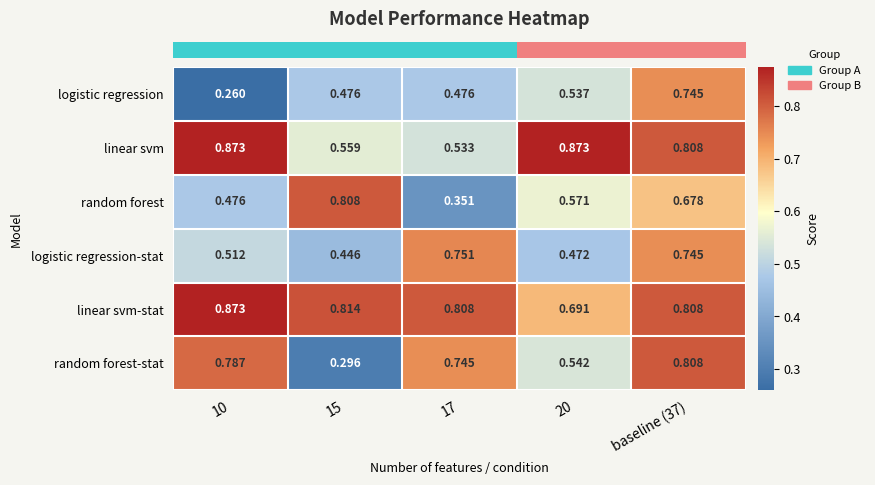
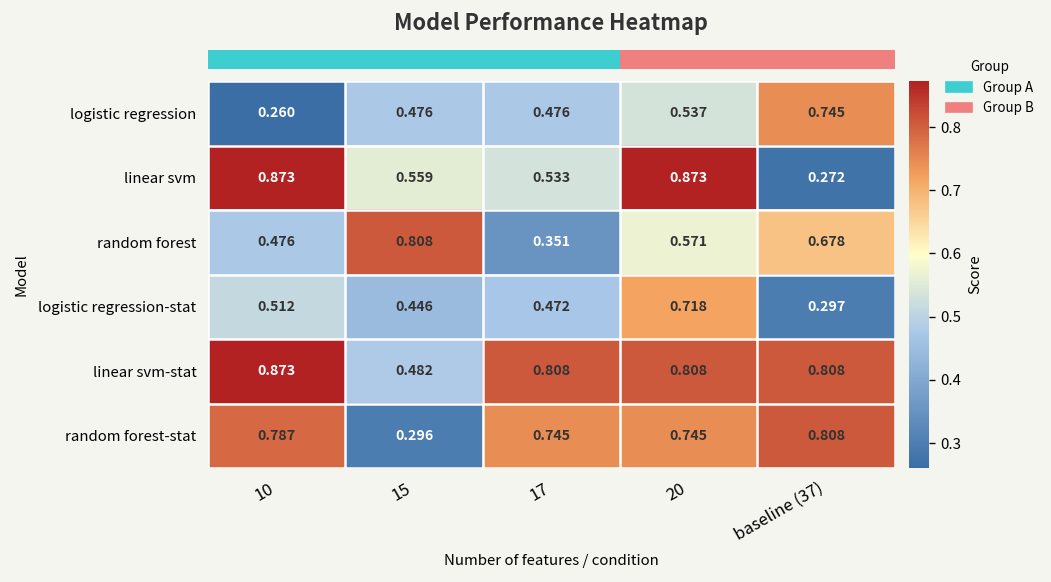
linear svm, baseline (37): 0.808 -> 0.272
logistic regression-stat, 17: 0.751 -> 0.472
logistic regression-stat, 20: 0.472 -> 0.718
logistic regression-stat, baseline (37): 0.745 -> 0.297
linear svm-stat, 15: 0.814 -> 0.482
linear svm-stat, 20: 0.691 -> 0.808
random forest-stat, 20: 0.542 -> 0.745
